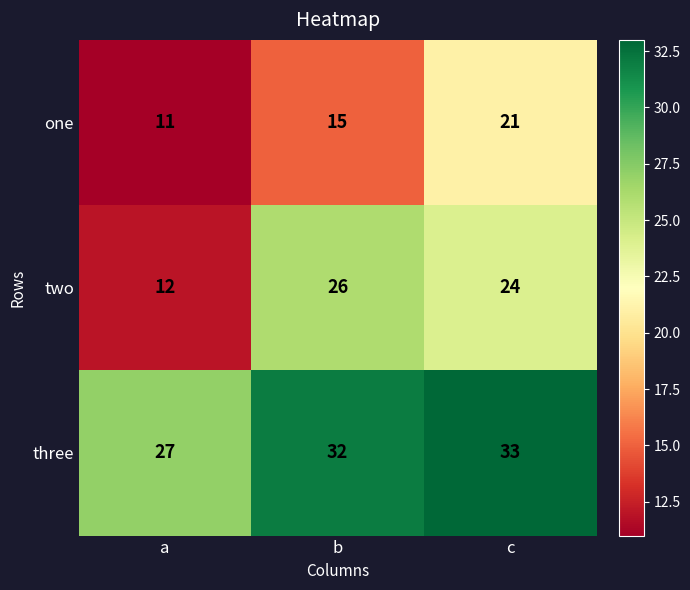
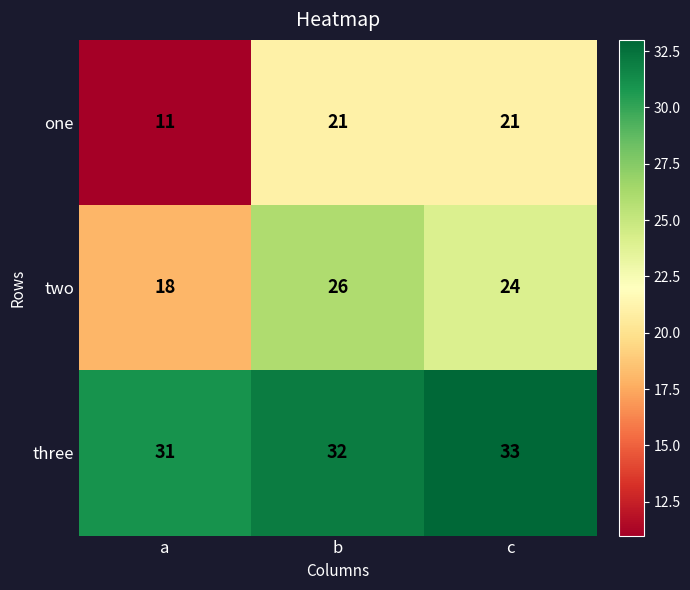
one, b: 15 -> 21
two, a: 12 -> 18
three, a: 27 -> 31
